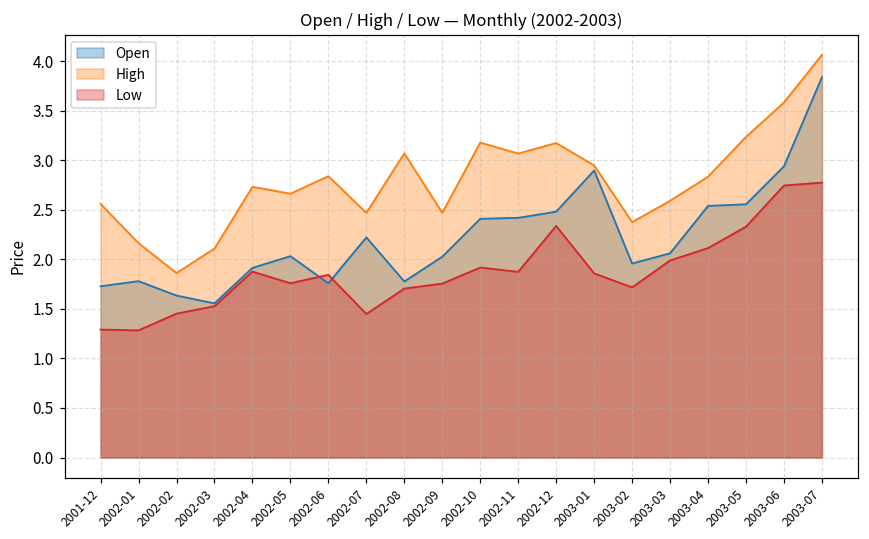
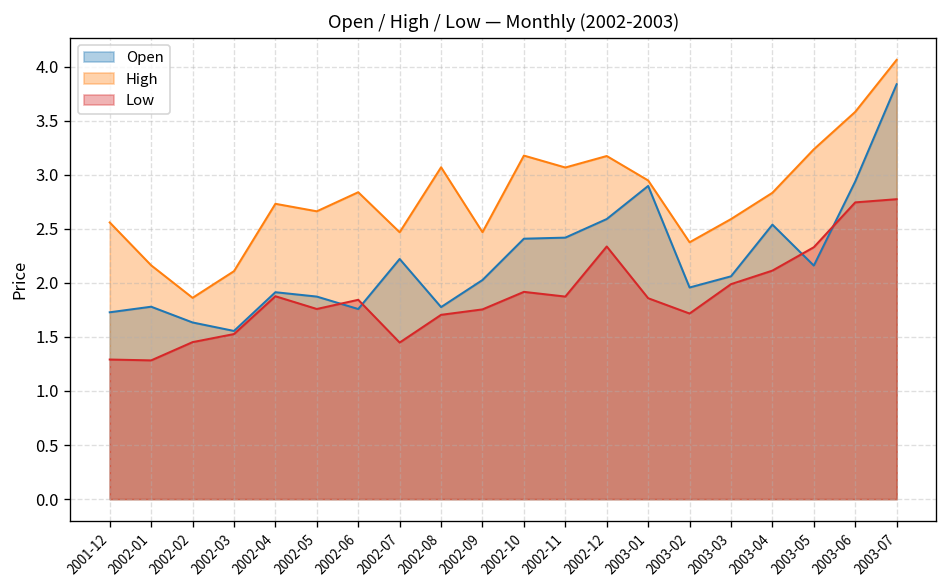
Open, 2002-05: 2.0 -> 1.9
Open, 2002-12: 2.5 -> 2.6
Open, 2003-05: 2.6 -> 2.2
